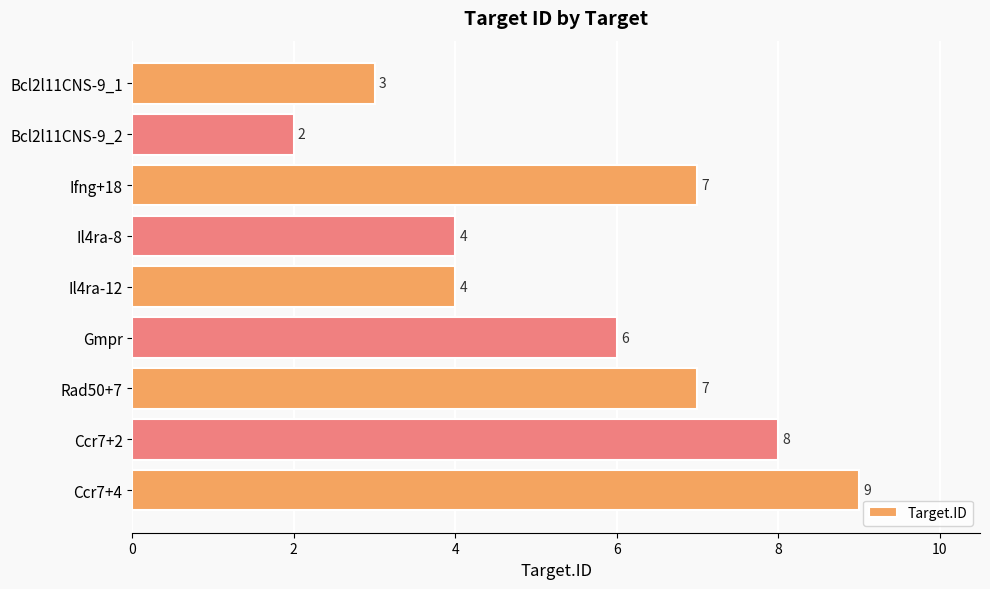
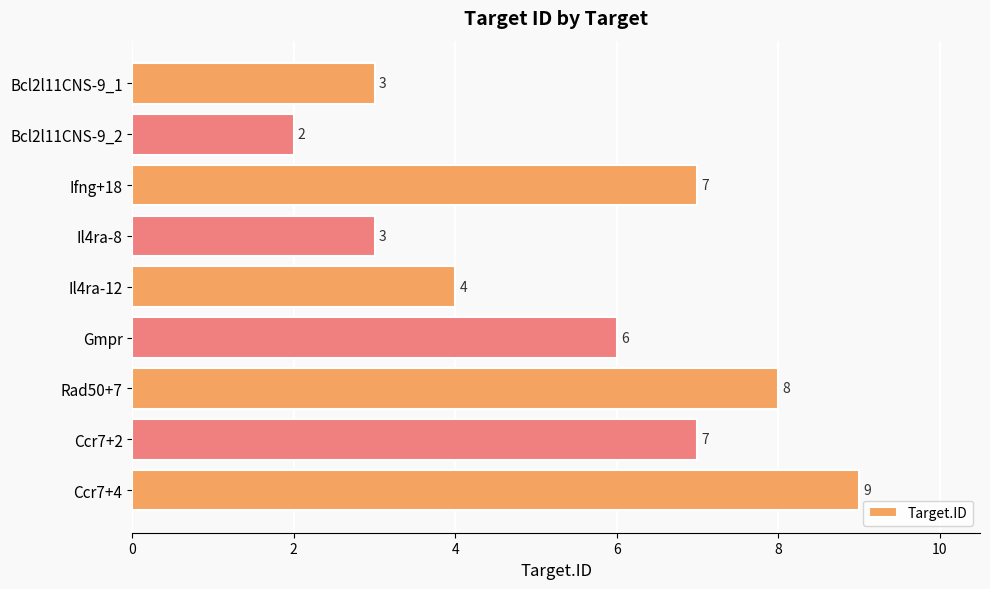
Il4ra-8: 4 -> 3
Rad50+7: 7 -> 8
Ccr7+2: 8 -> 7
